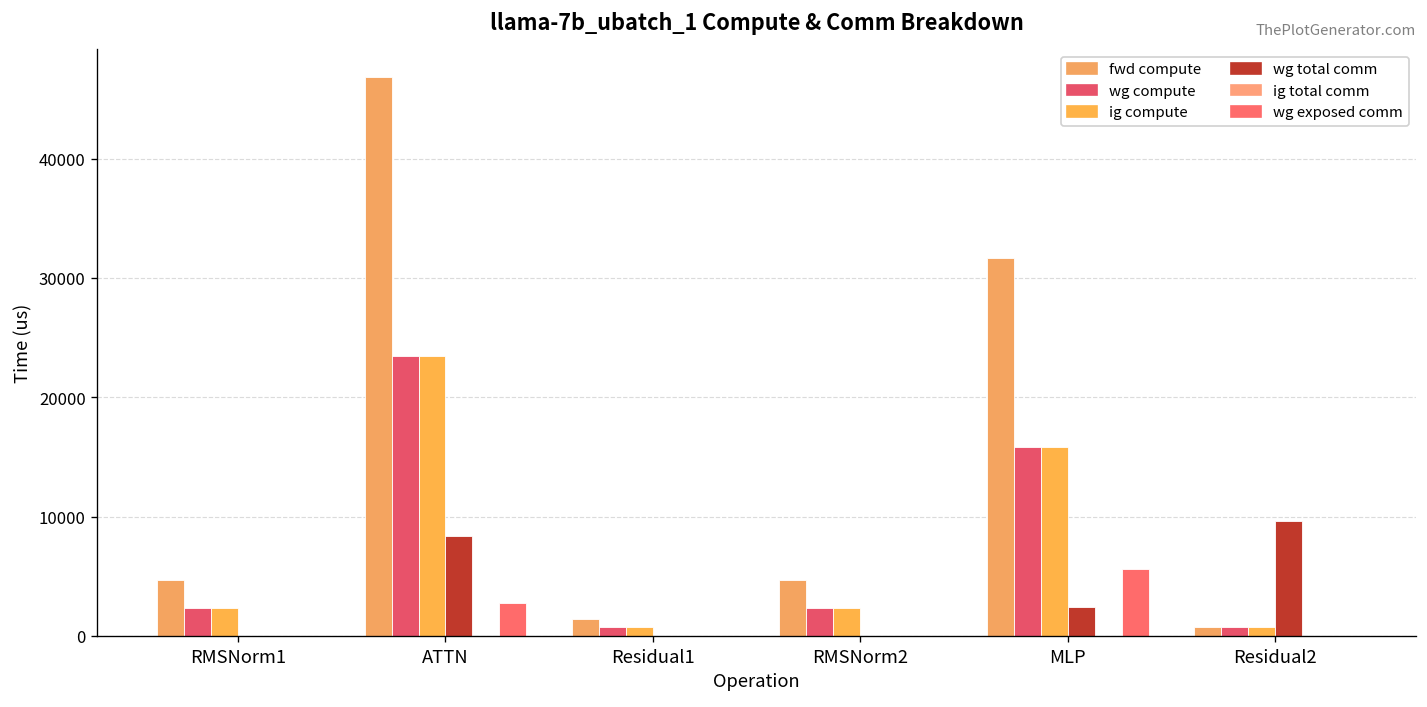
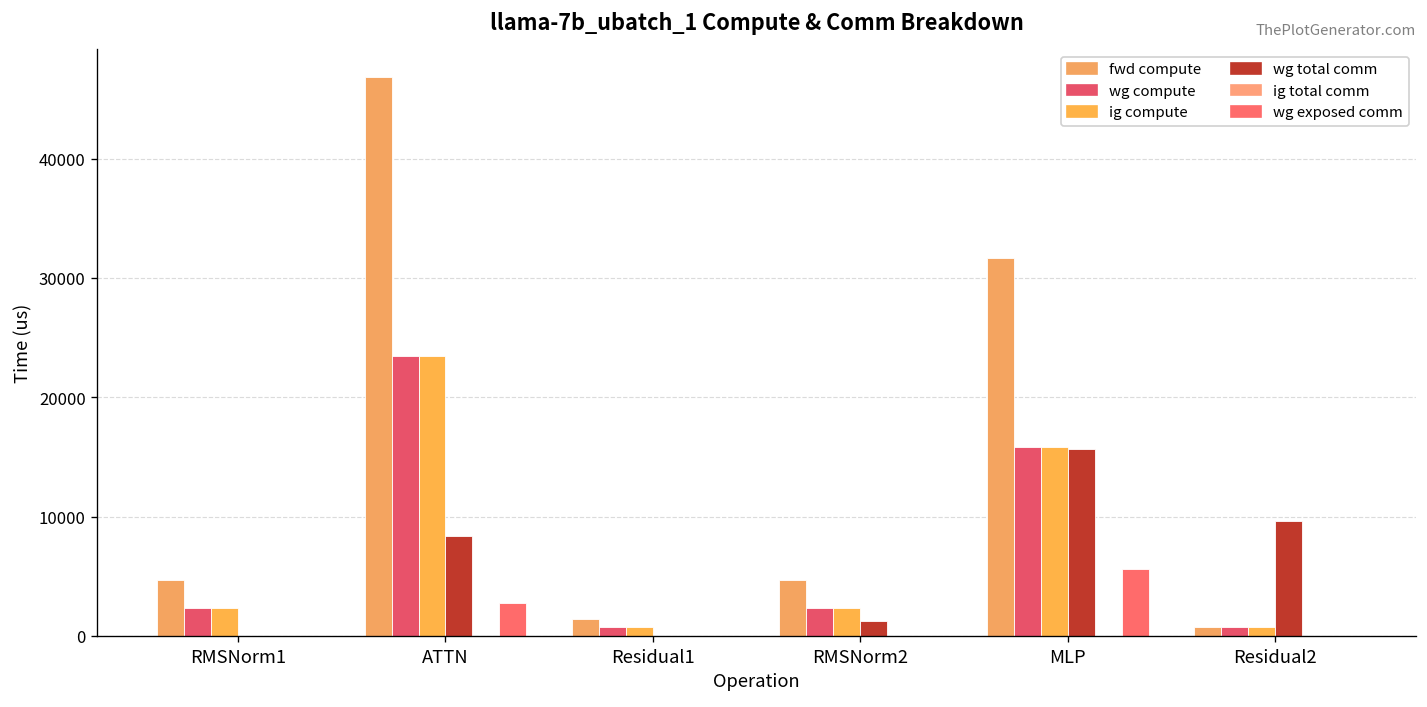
wg total comm, RMSNorm2: 0 -> 1000
wg total comm, MLP: 2000 -> 16000
